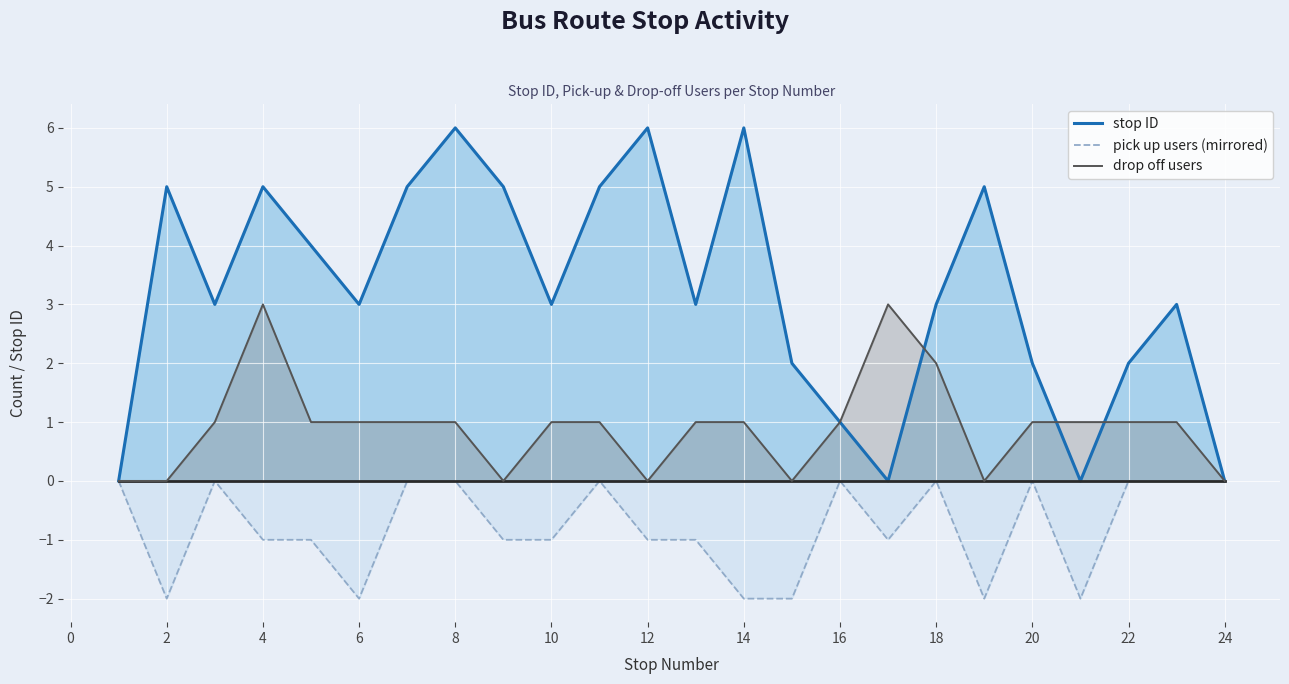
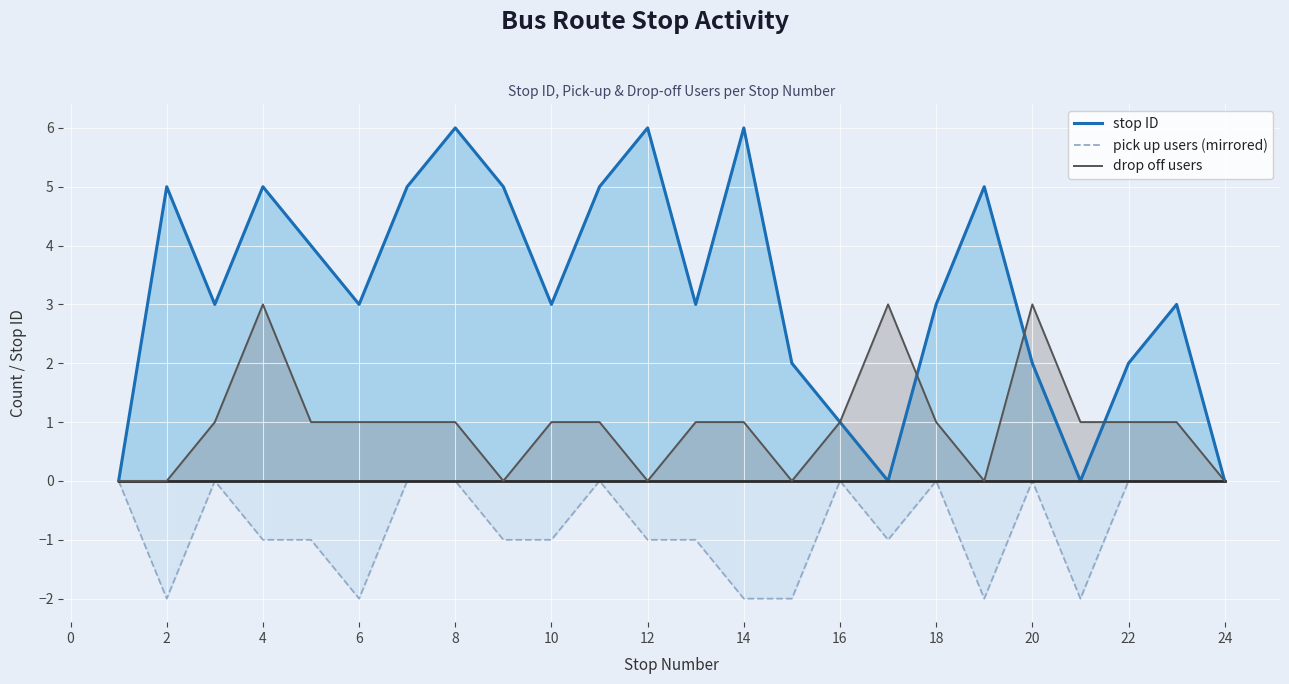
drop off users, 18: 2 -> 1
drop off users, 20: 1 -> 3
